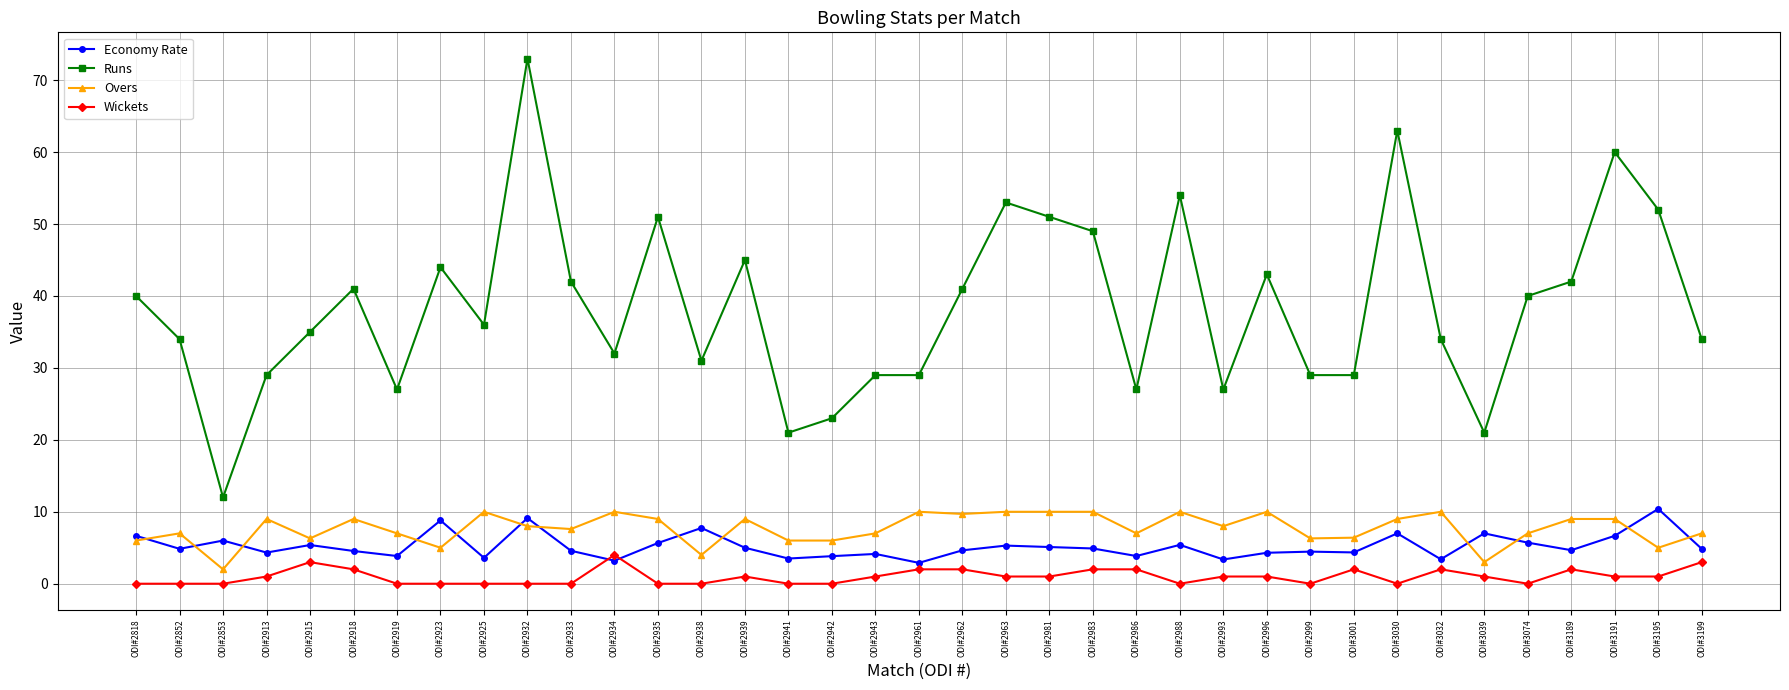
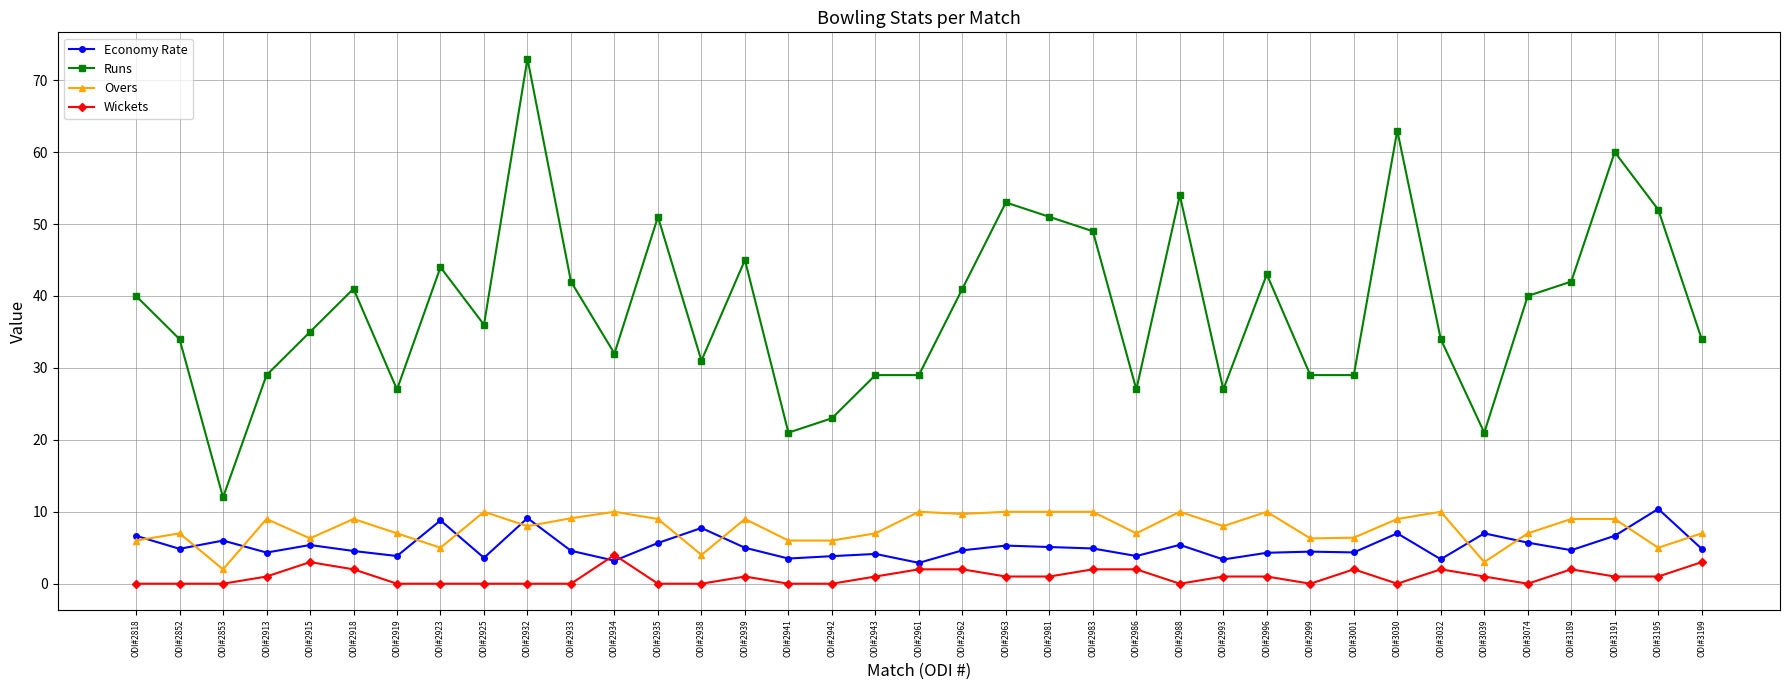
Overs, ODI#2933: 8 -> 9
